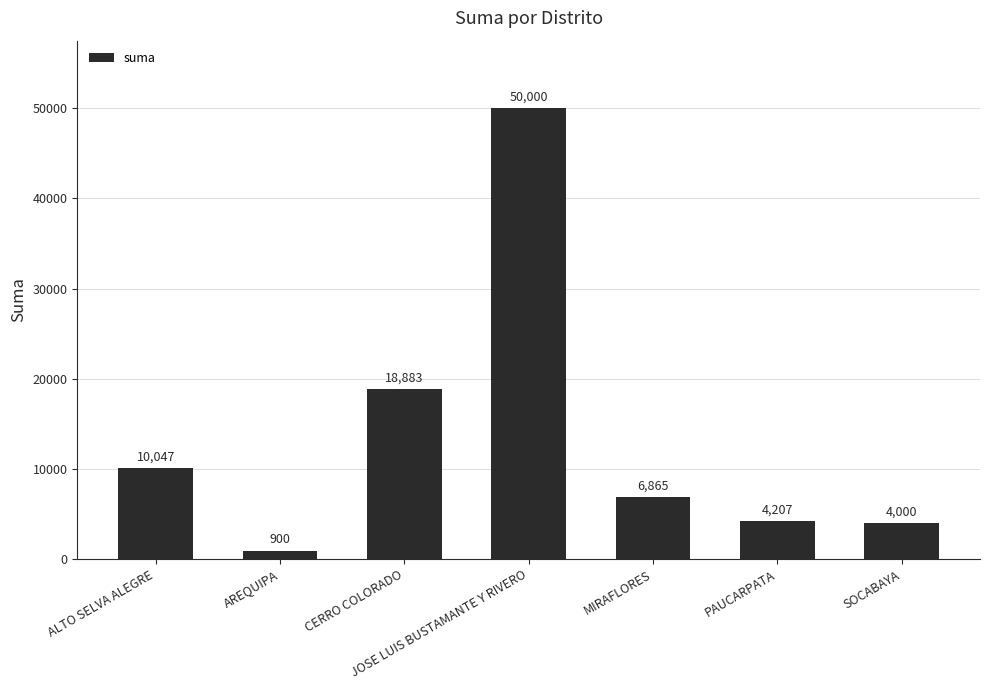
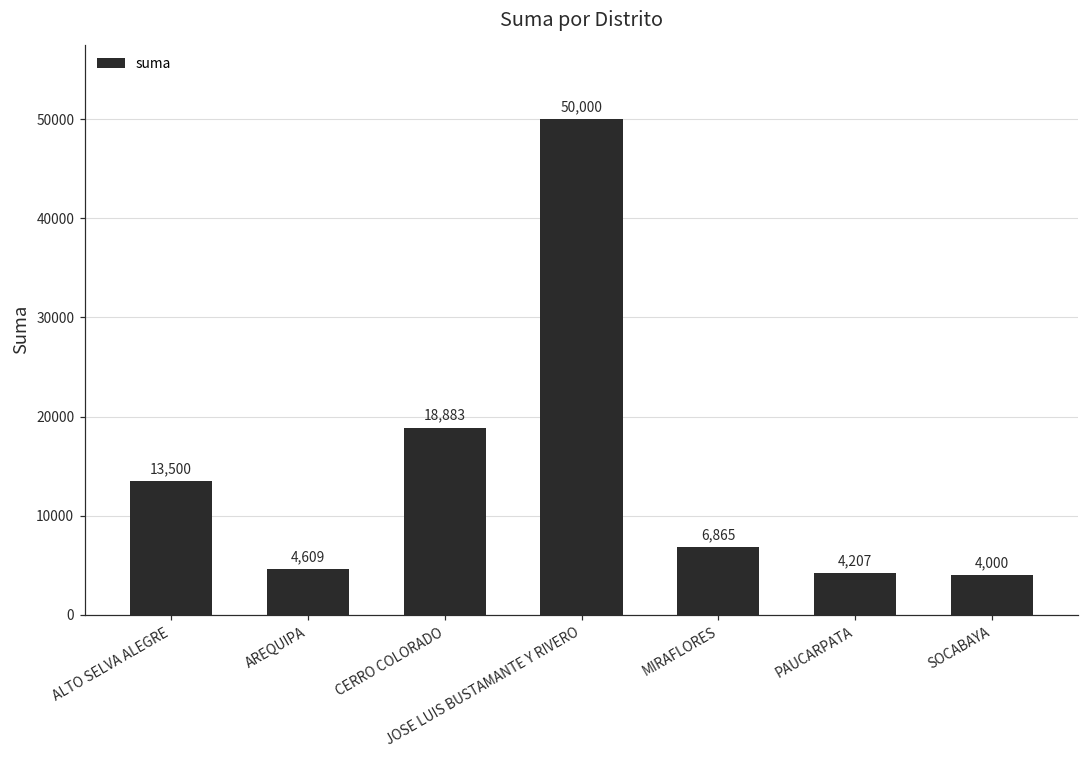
ALTO SELVA ALEGRE: 10,047 -> 13,500
AREQUIPA: 900 -> 4,609
